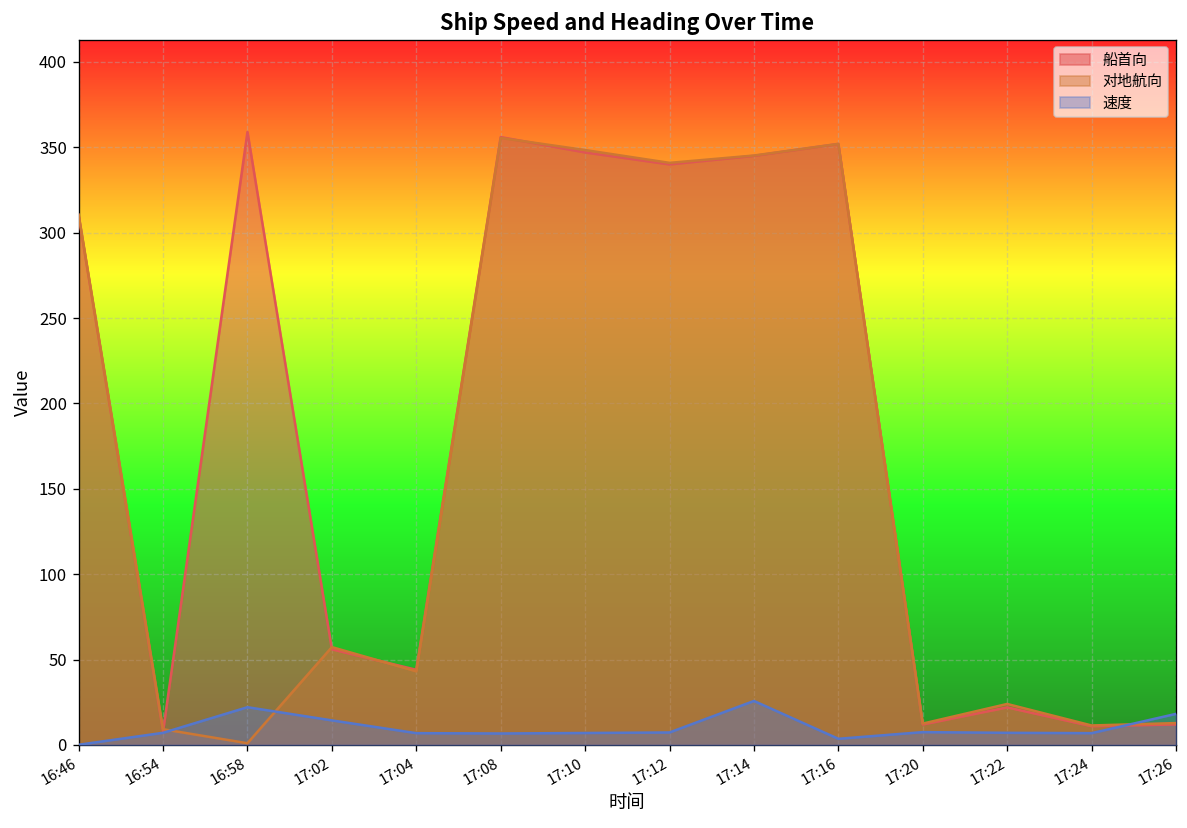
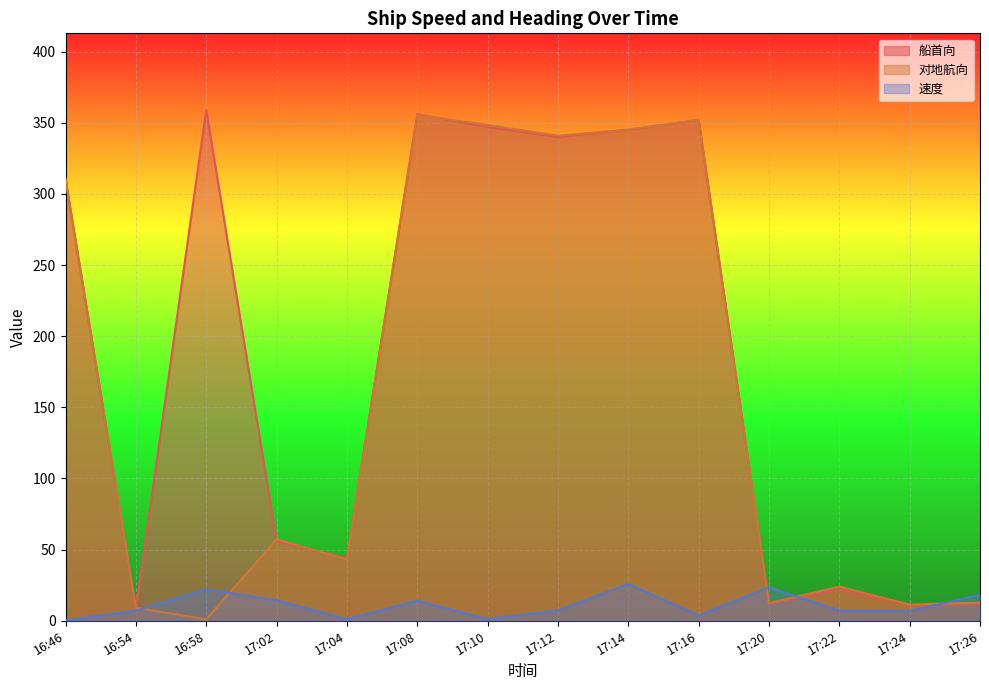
速度, 17:04: 7 -> 1
速度, 17:08: 7 -> 14
速度, 17:10: 7 -> 1
速度, 17:20: 8 -> 24
